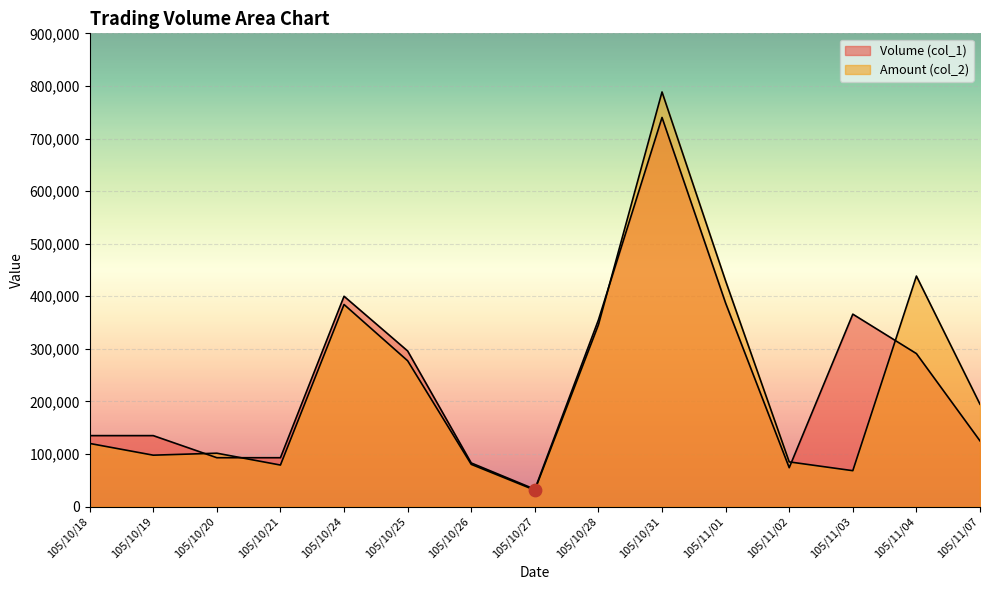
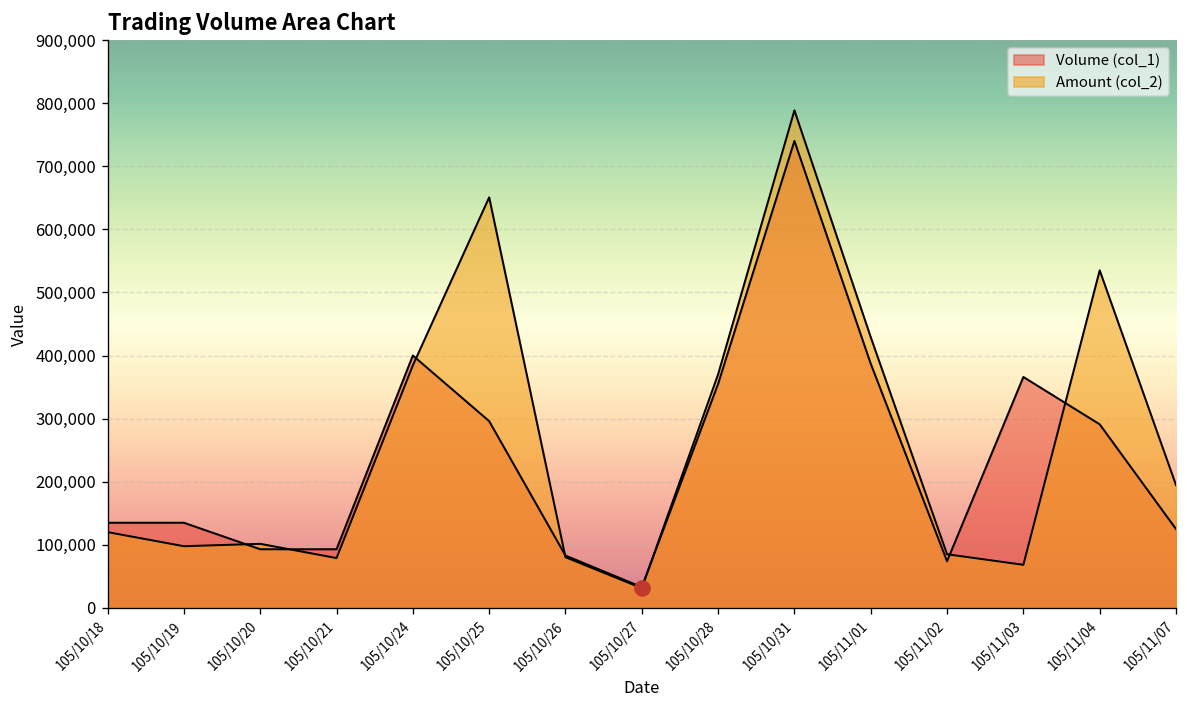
Amount (col_2), 105/10/25: 280,000 -> 650,000
Amount (col_2), 105/10/28: 350,000 -> 370,000
Amount (col_2), 105/11/04: 440,000 -> 530,000
